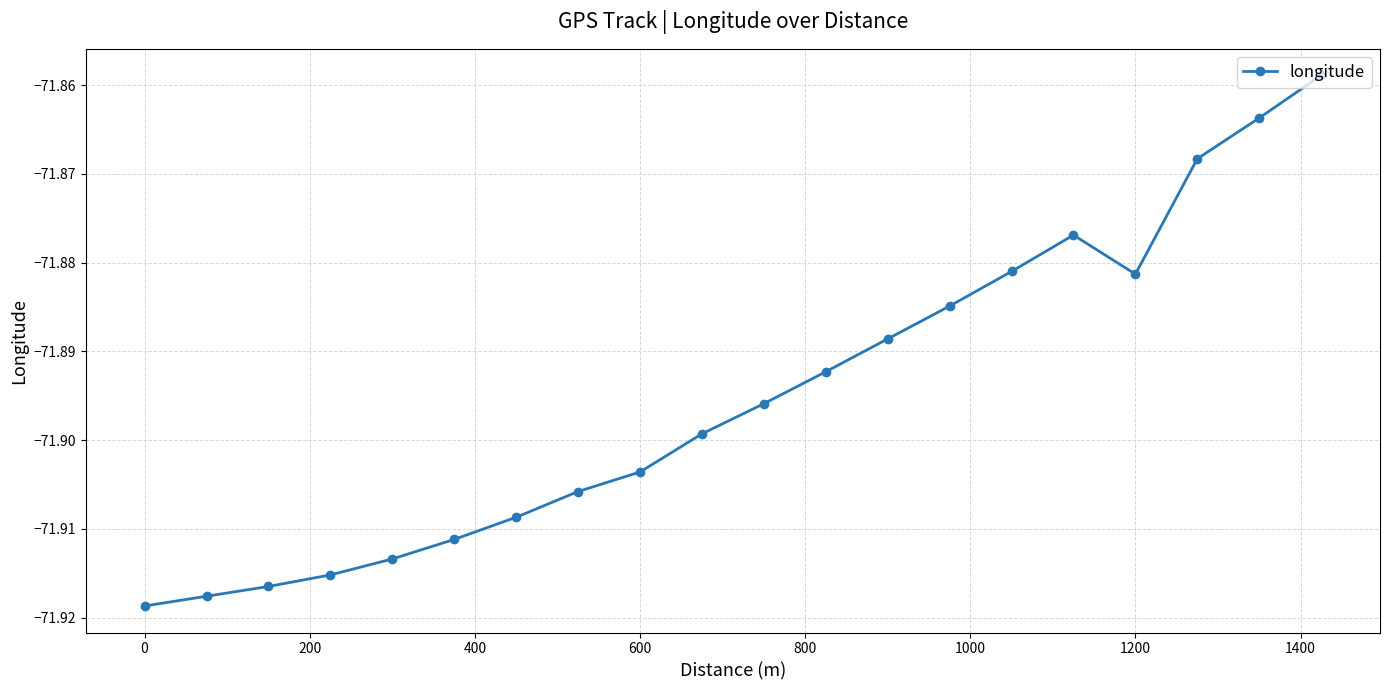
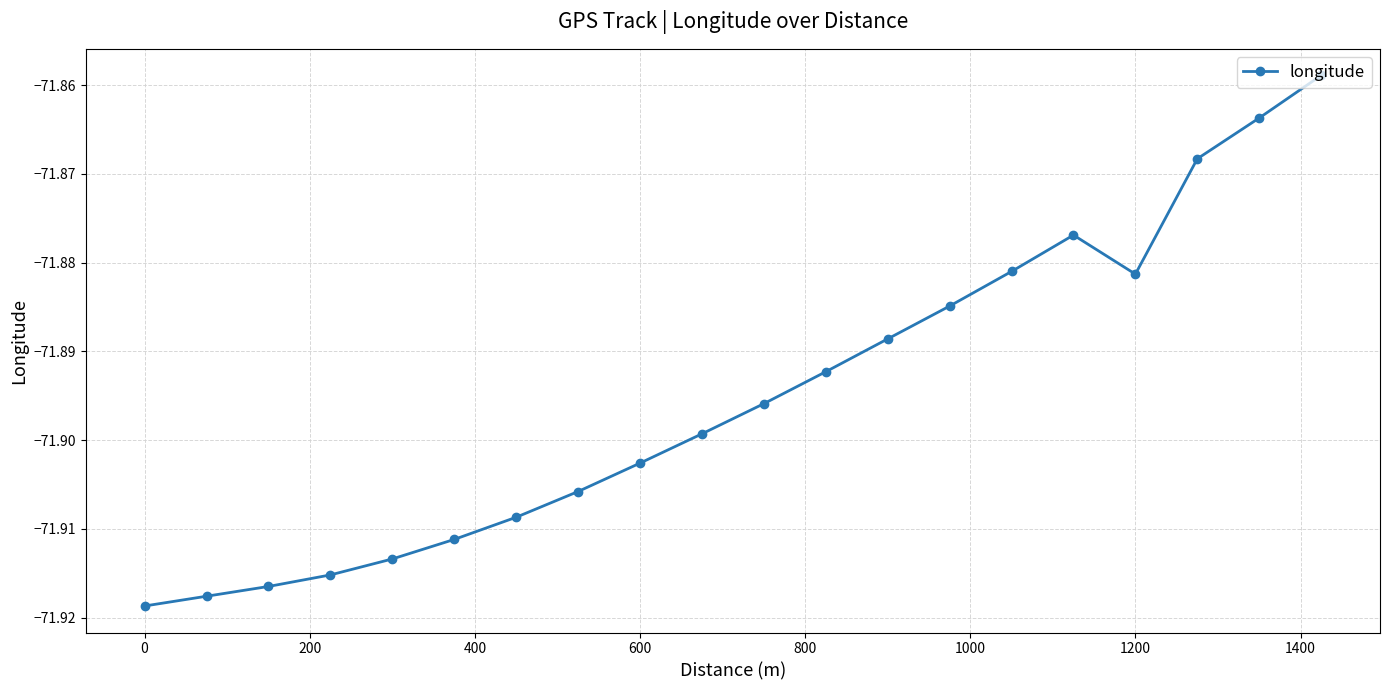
600: -71.904 -> -71.903
